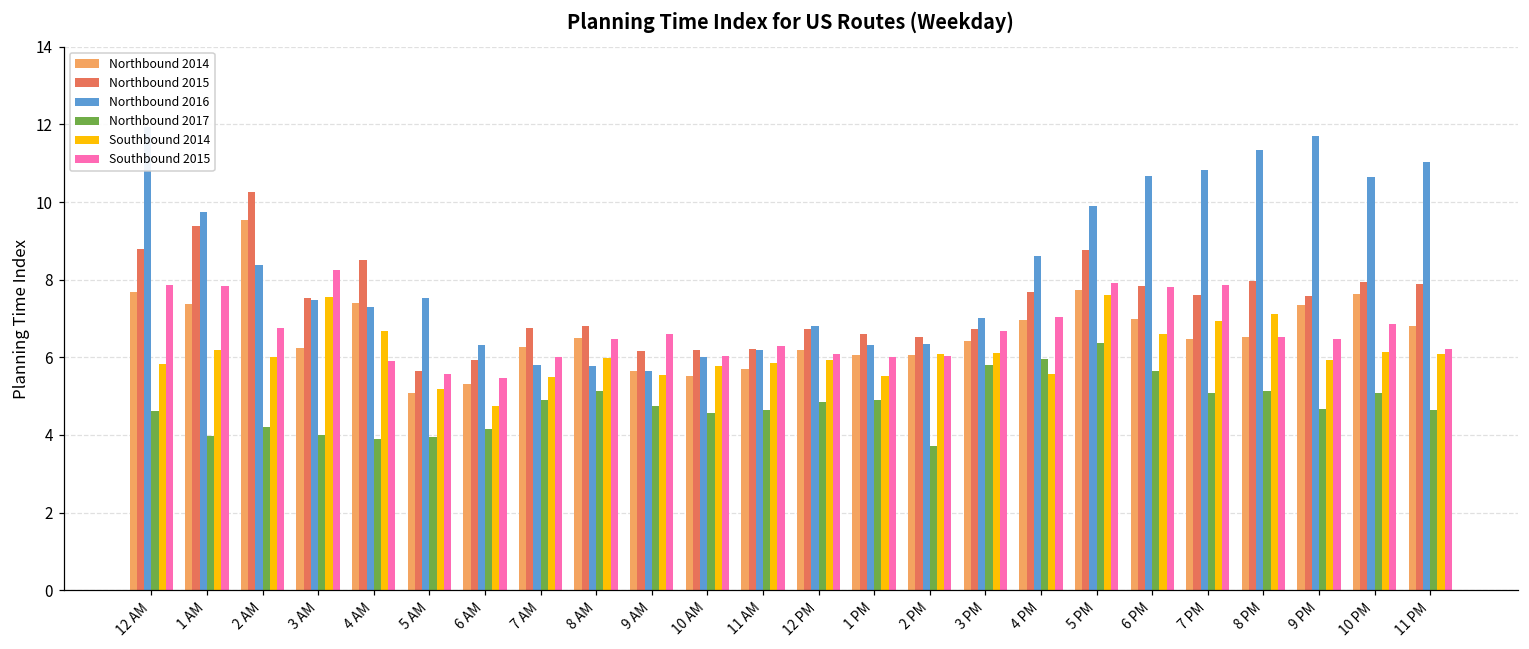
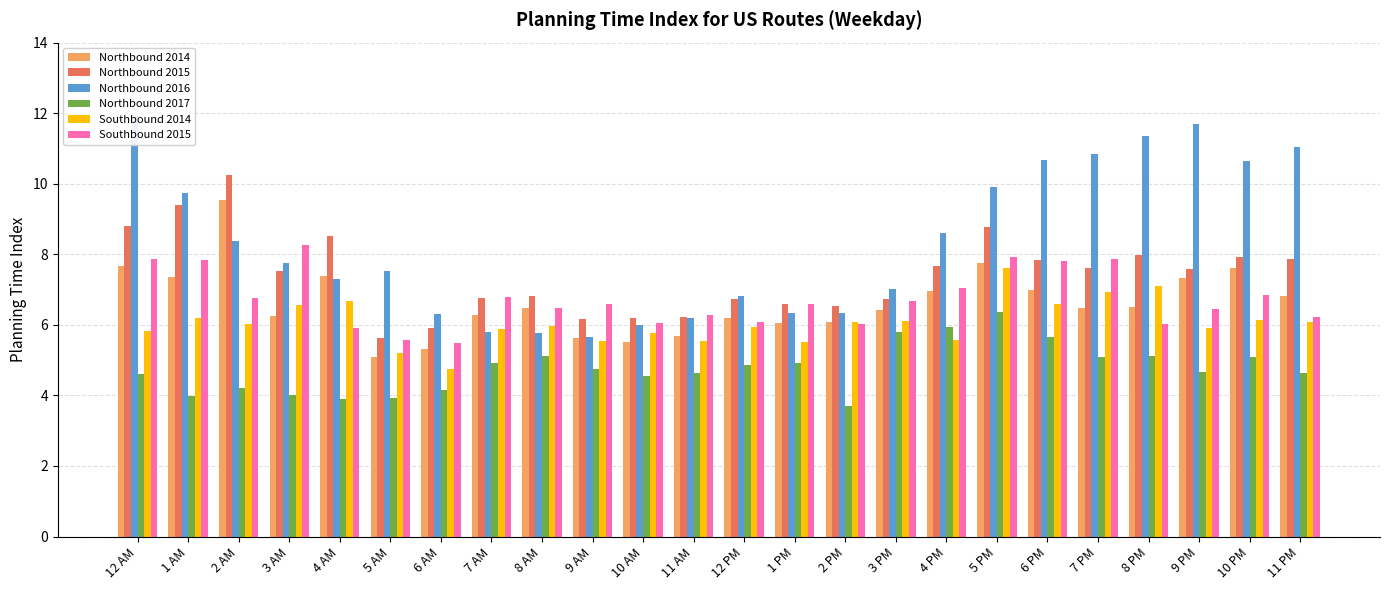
Northbound 2016, 3 AM: 7.5 -> 7.8
Southbound 2014, 3 AM: 7.6 -> 6.6
Southbound 2014, 7 AM: 5.5 -> 5.9
Southbound 2015, 7 AM: 6.0 -> 6.8
Southbound 2014, 11 AM: 5.9 -> 5.6
Southbound 2015, 1 PM: 6.0 -> 6.6
Southbound 2015, 8 PM: 6.5 -> 6.0
